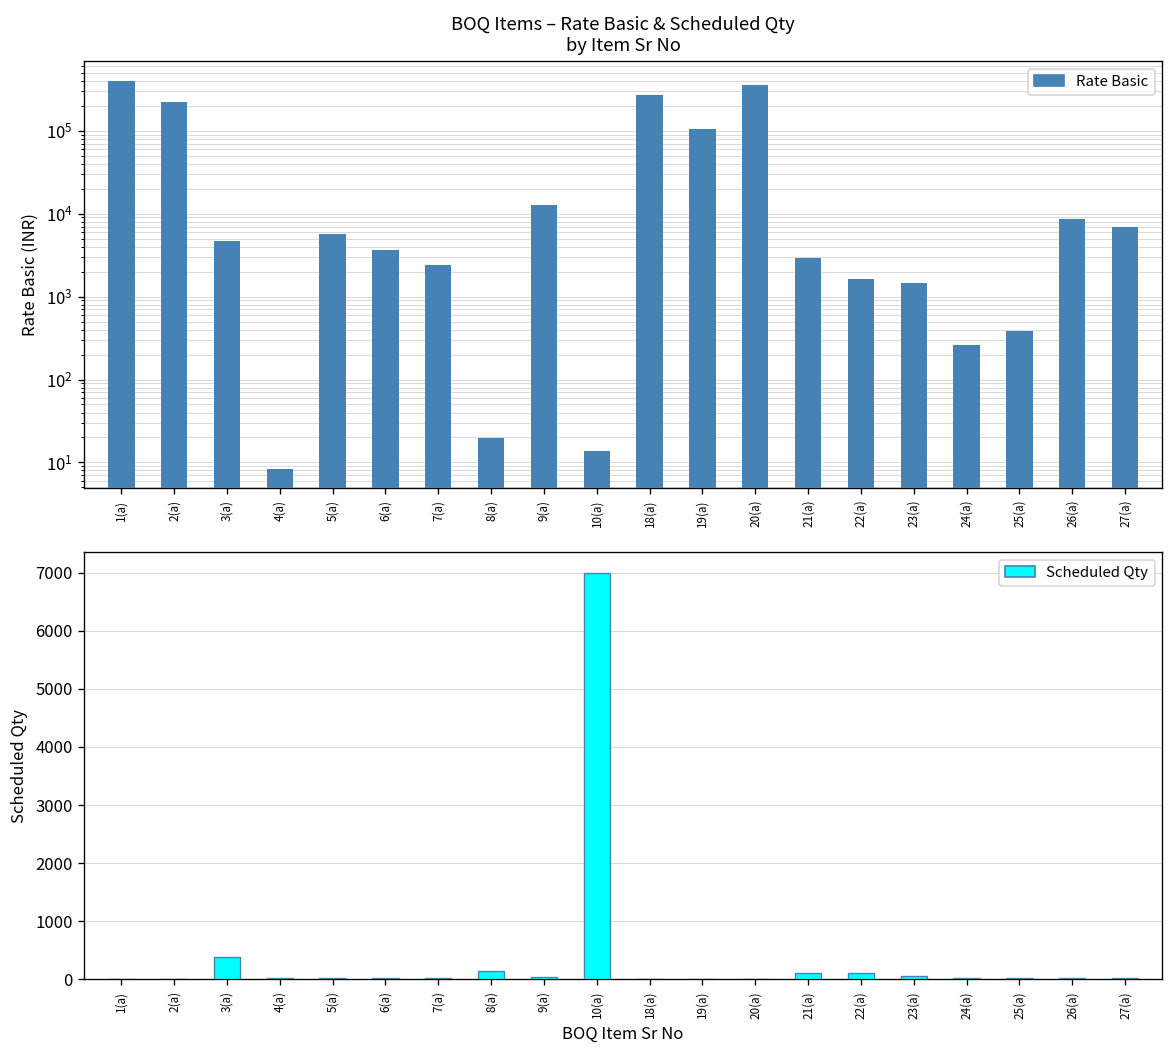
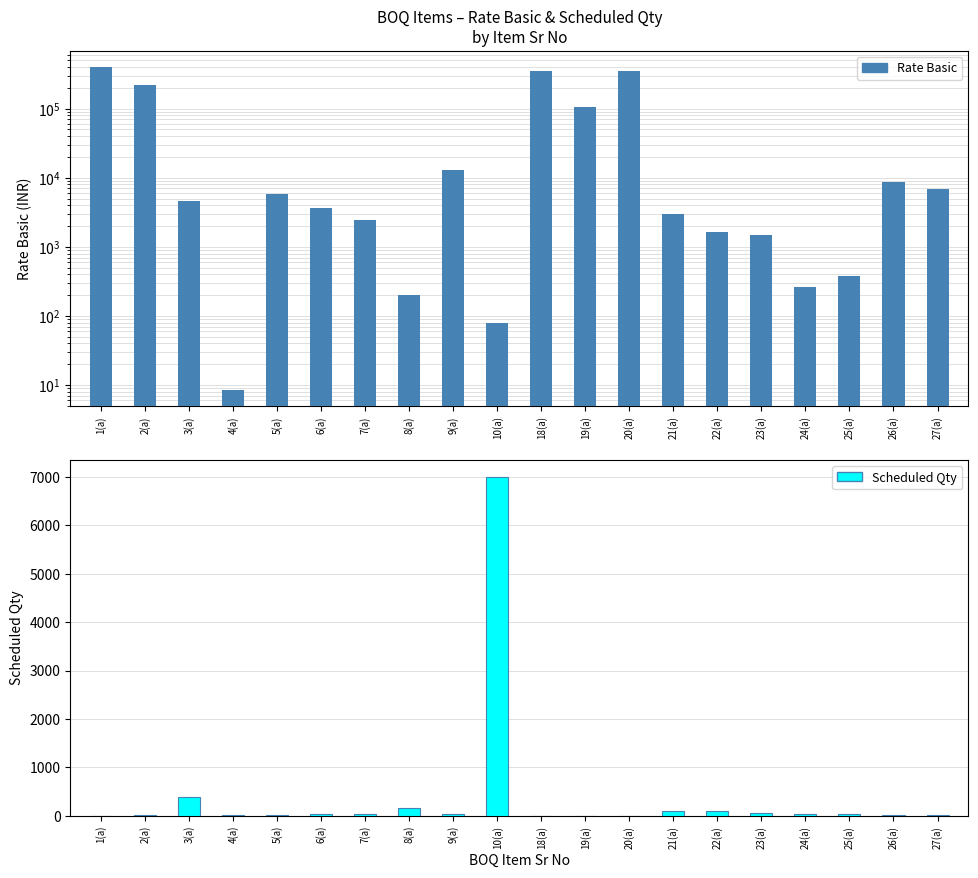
BOQ Items – Rate Basic & Scheduled Qty by Item Sr No, 8(a): 20 -> 200
BOQ Items – Rate Basic & Scheduled Qty by Item Sr No, 10(a): 14 -> 80
BOQ Items – Rate Basic & Scheduled Qty by Item Sr No, 18(a): 270000 -> 400000
